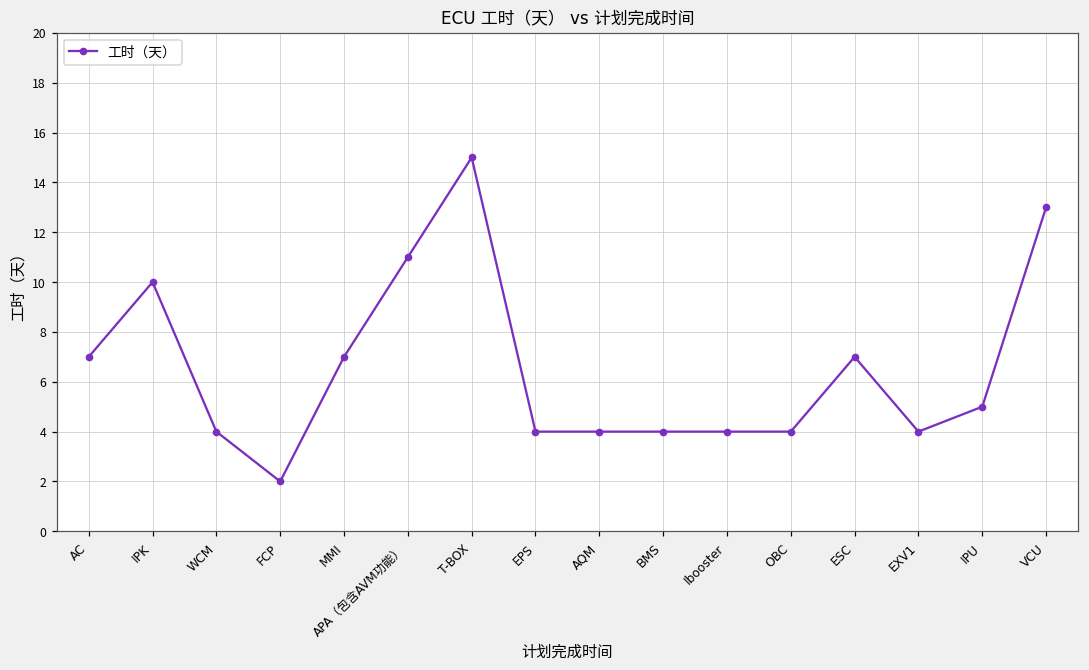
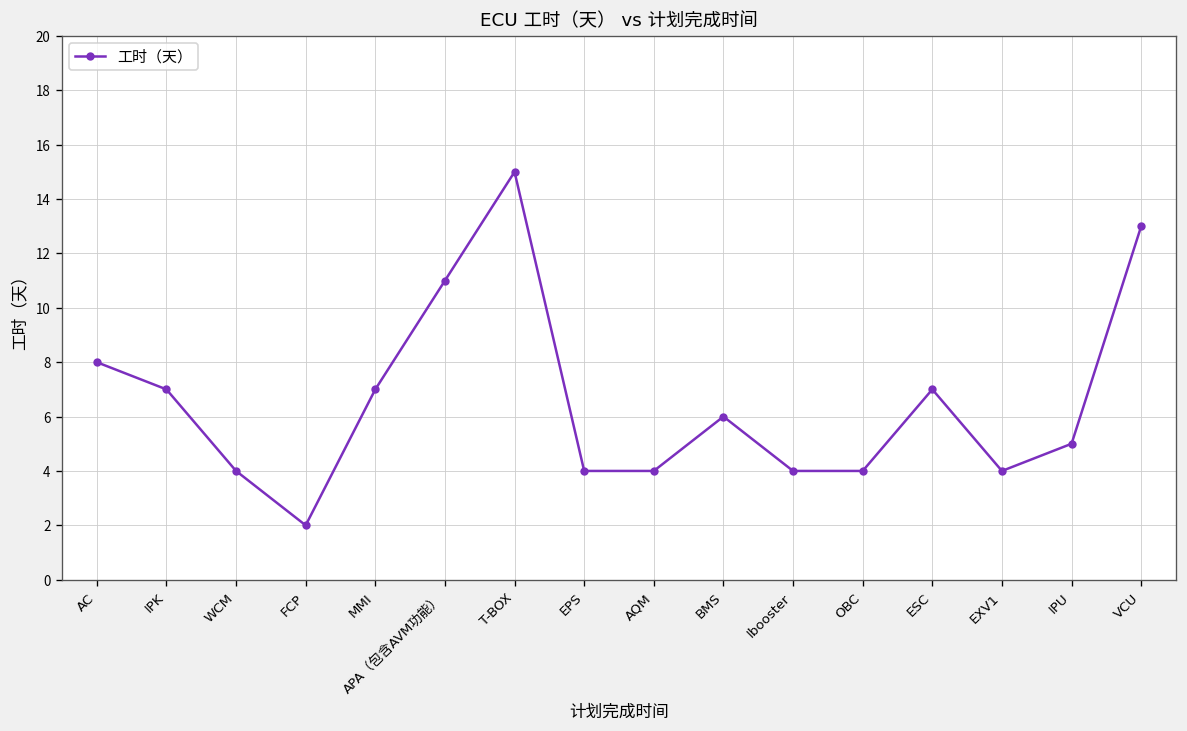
AC: 7 -> 8
IPK: 10 -> 7
BMS: 4 -> 6
